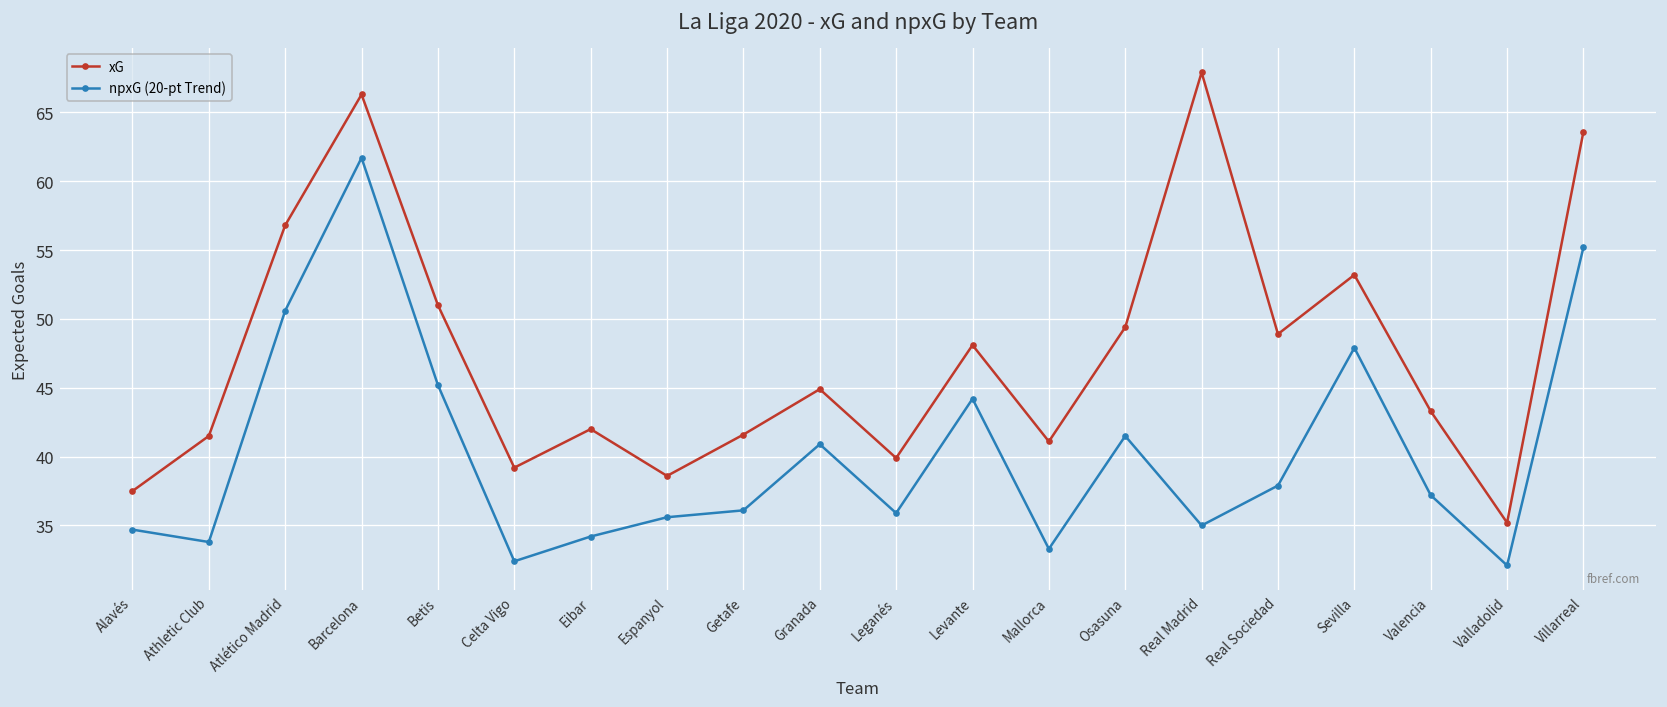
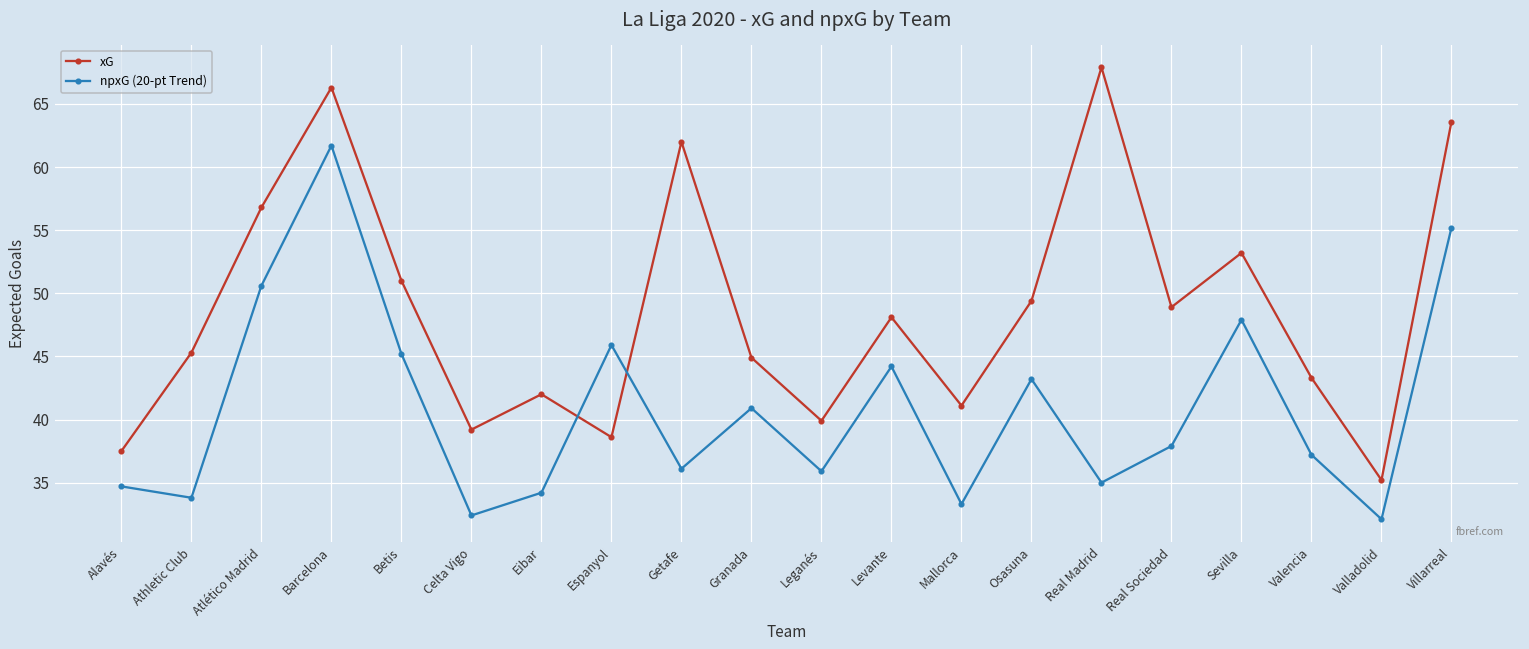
xG, Athletic Club: 41.5 -> 45.3
npxG (20-pt Trend), Espanyol: 35.6 -> 45.9
xG, Getafe: 41.6 -> 62.0
npxG (20-pt Trend), Osasuna: 41.5 -> 43.2
